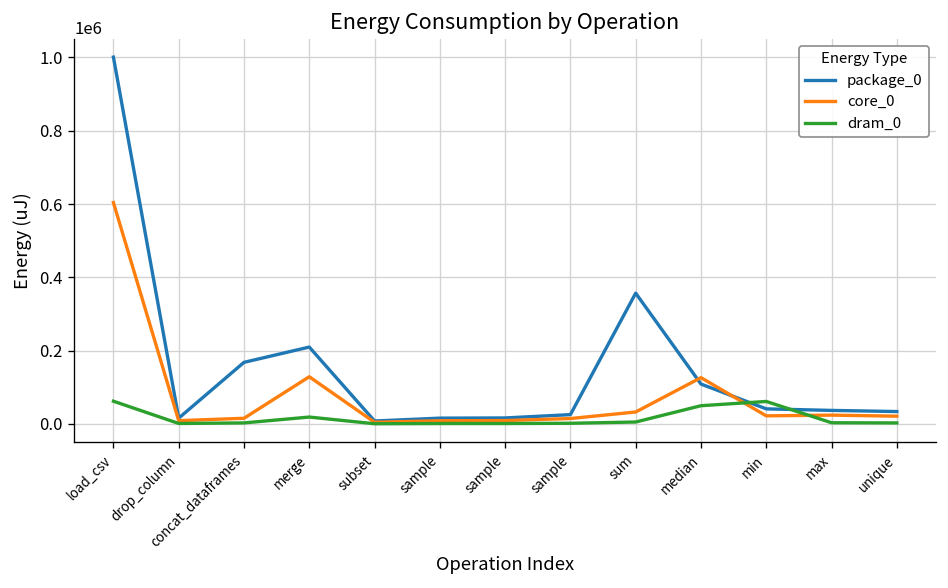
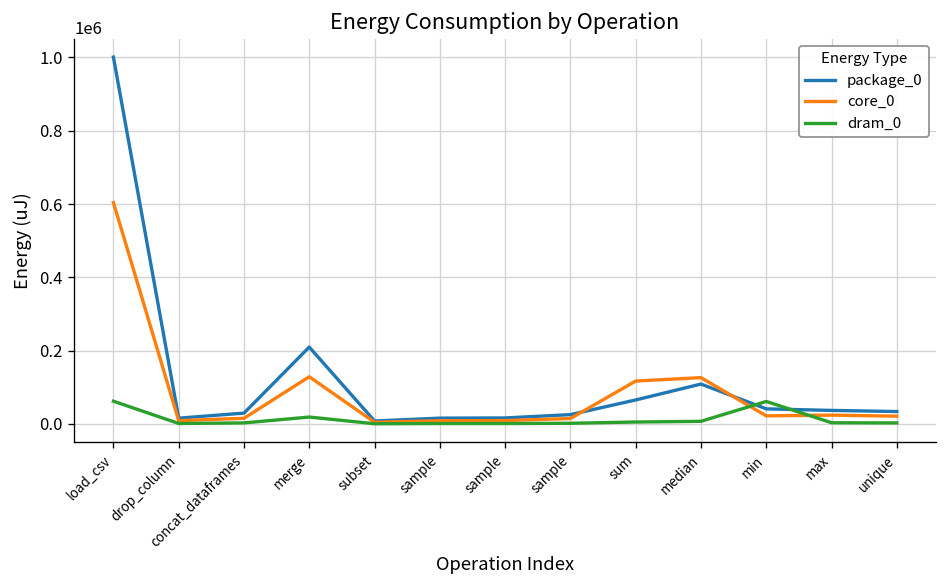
package_0, concat_dataframes: 170000 -> 30000
package_0, sum: 360000 -> 70000
core_0, sum: 30000 -> 120000
dram_0, median: 50000 -> 10000
